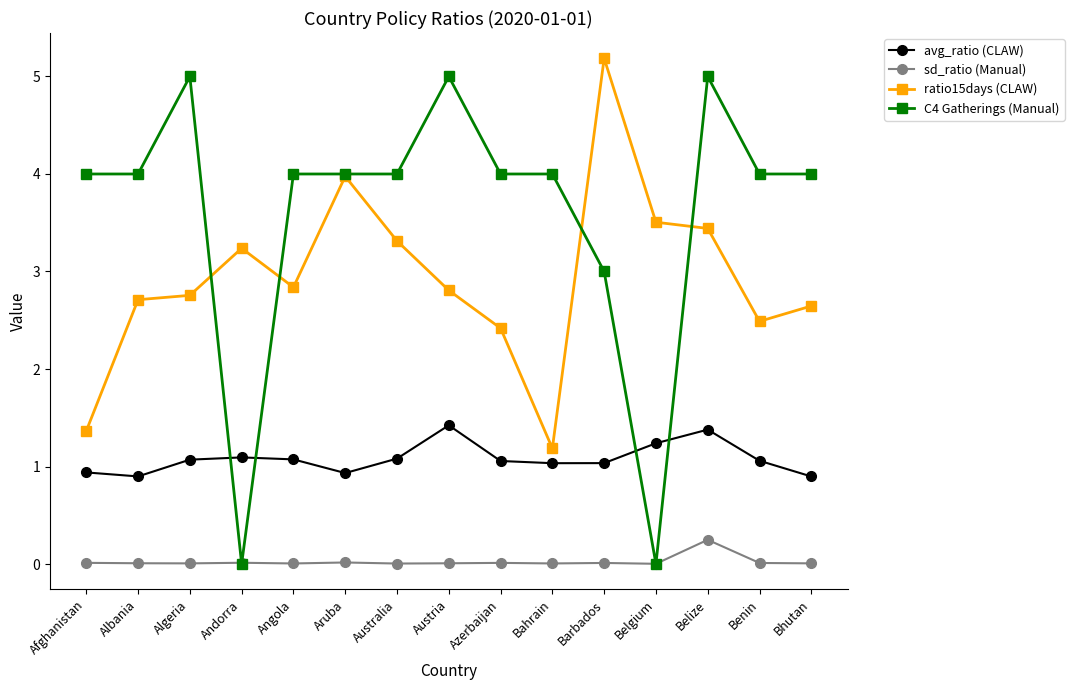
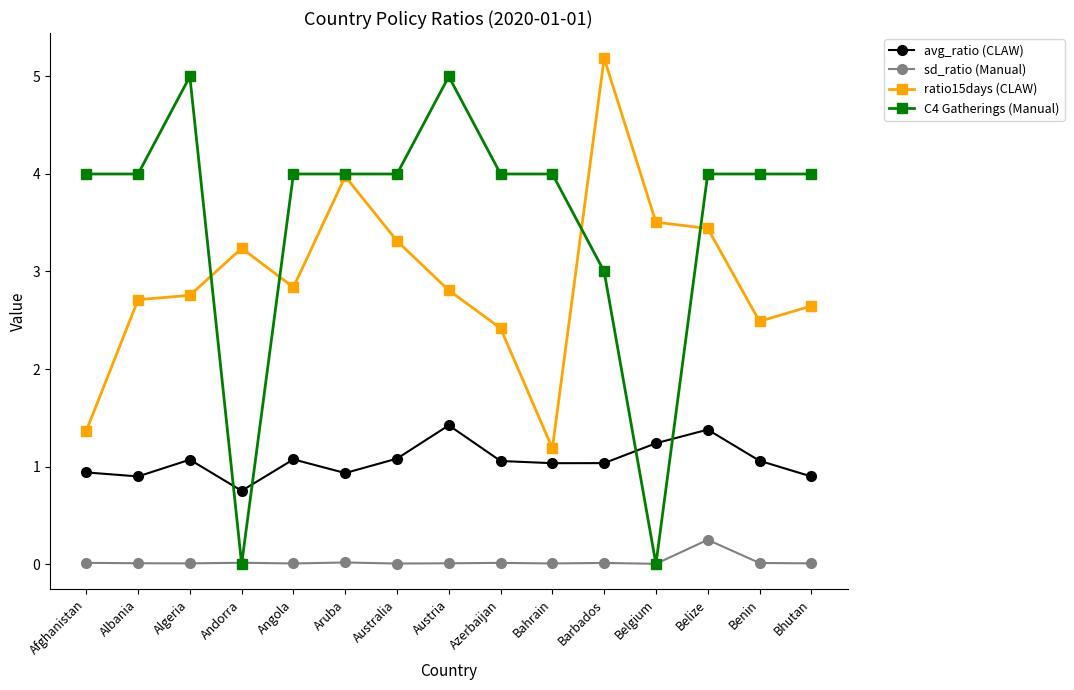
avg_ratio (CLAW), Andorra: 1.1 -> 0.8
C4 Gatherings (Manual), Belize: 5 -> 4
